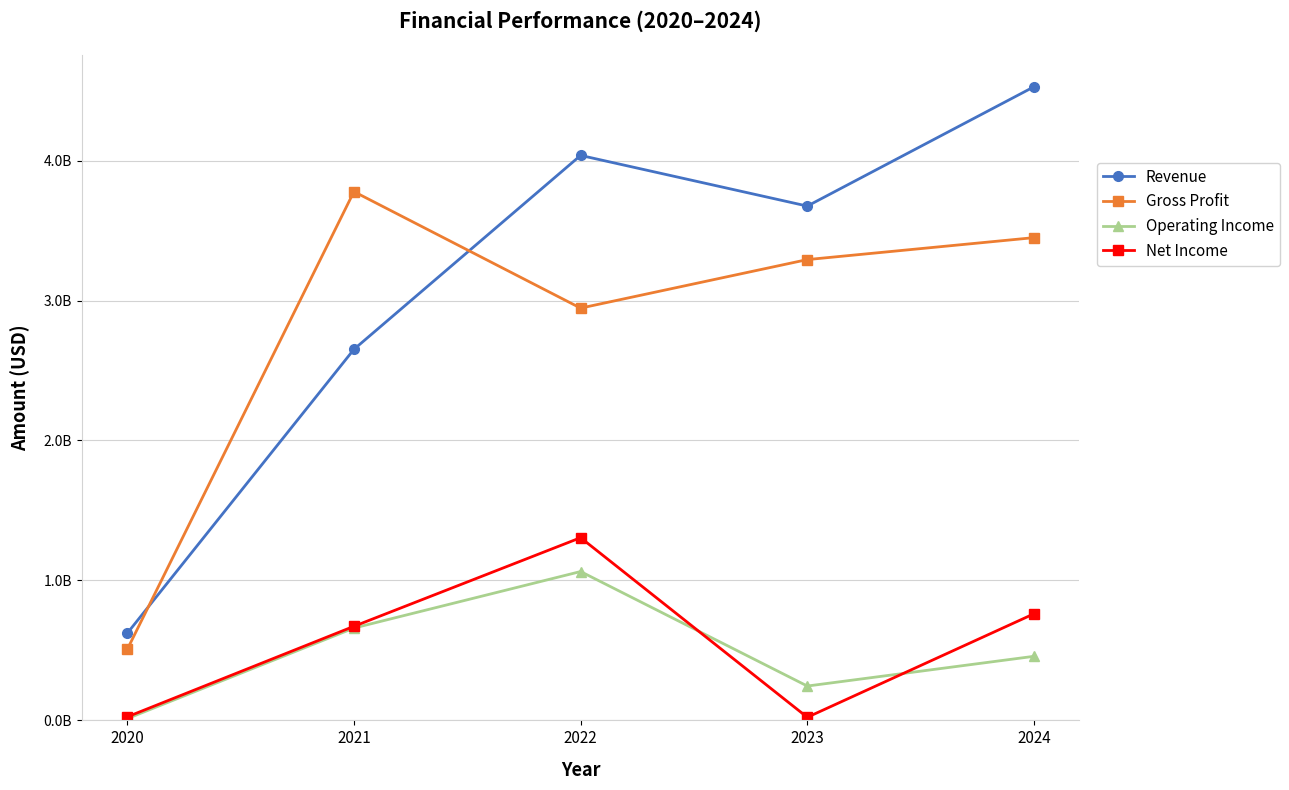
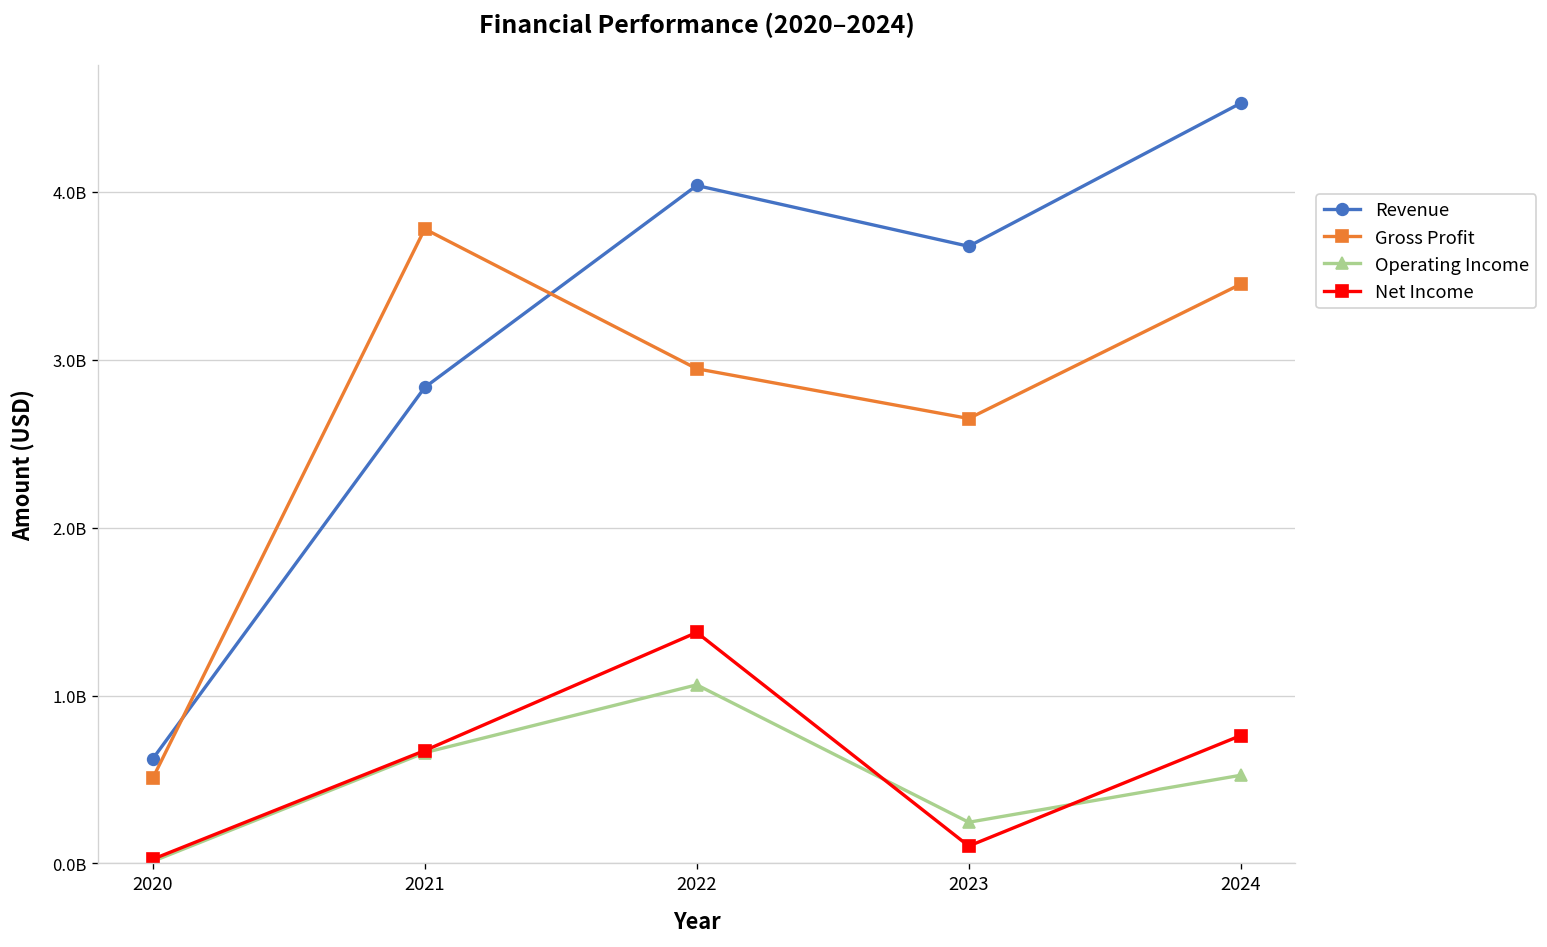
Revenue, 2021: 2650000000 -> 2830000000
Net Income, 2022: 1310000000 -> 1380000000
Gross Profit, 2023: 3290000000 -> 2650000000
Net Income, 2023: 20000000 -> 100000000
Operating Income, 2024: 460000000 -> 530000000
